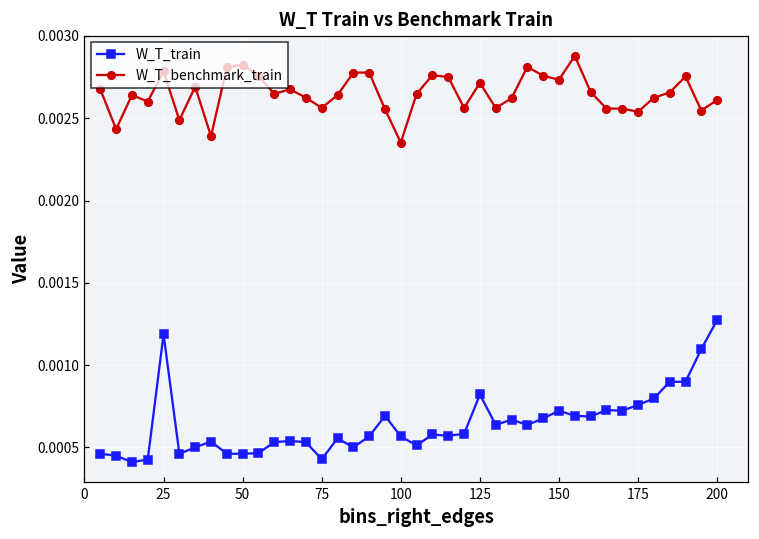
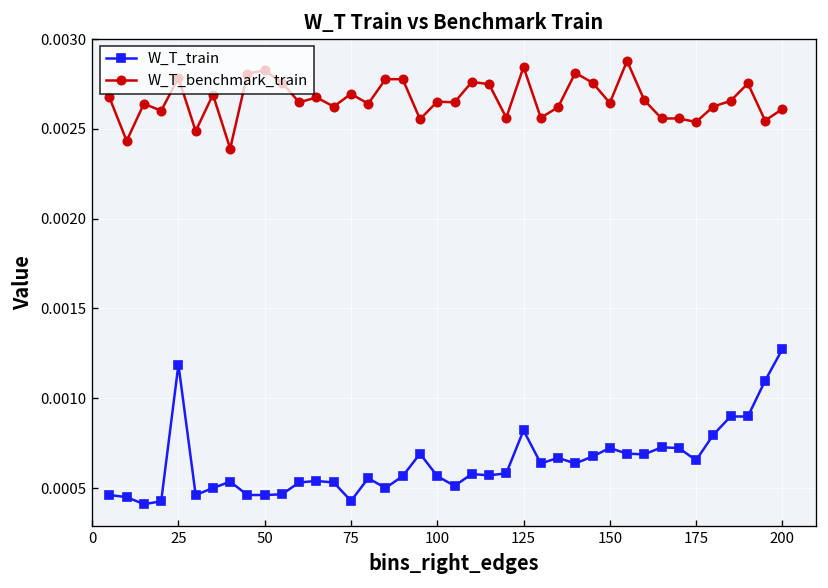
W_T_benchmark_train, 75: 0.00256 -> 0.00270
W_T_benchmark_train, 100: 0.00235 -> 0.00265
W_T_benchmark_train, 125: 0.00271 -> 0.00285
W_T_benchmark_train, 150: 0.00273 -> 0.00265
W_T_train, 175: 0.00076 -> 0.00065
